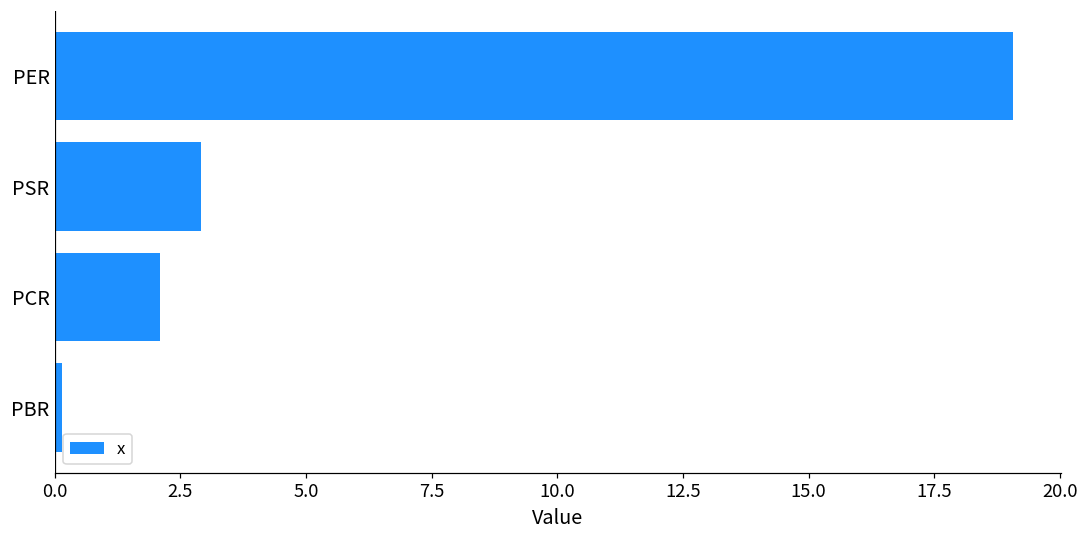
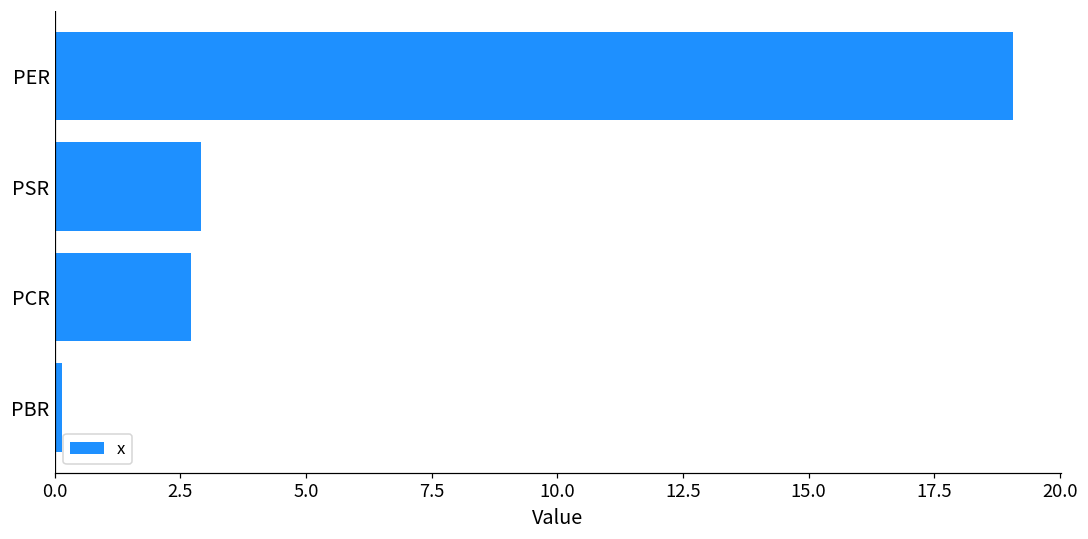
PCR: 2.1 -> 2.7
